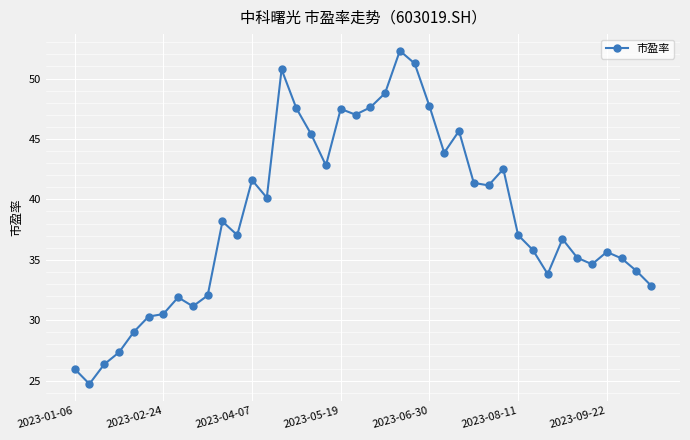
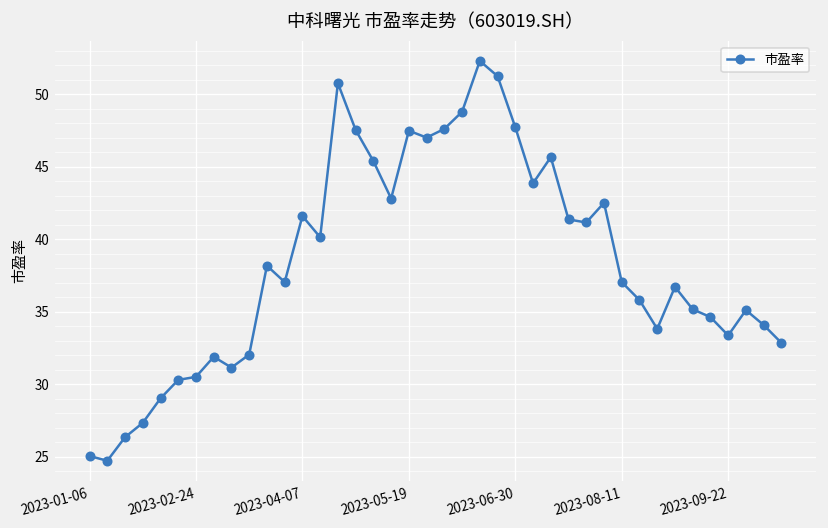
2023-01-06: 26.0 -> 25.0
2023-09-22: 35.7 -> 33.4
